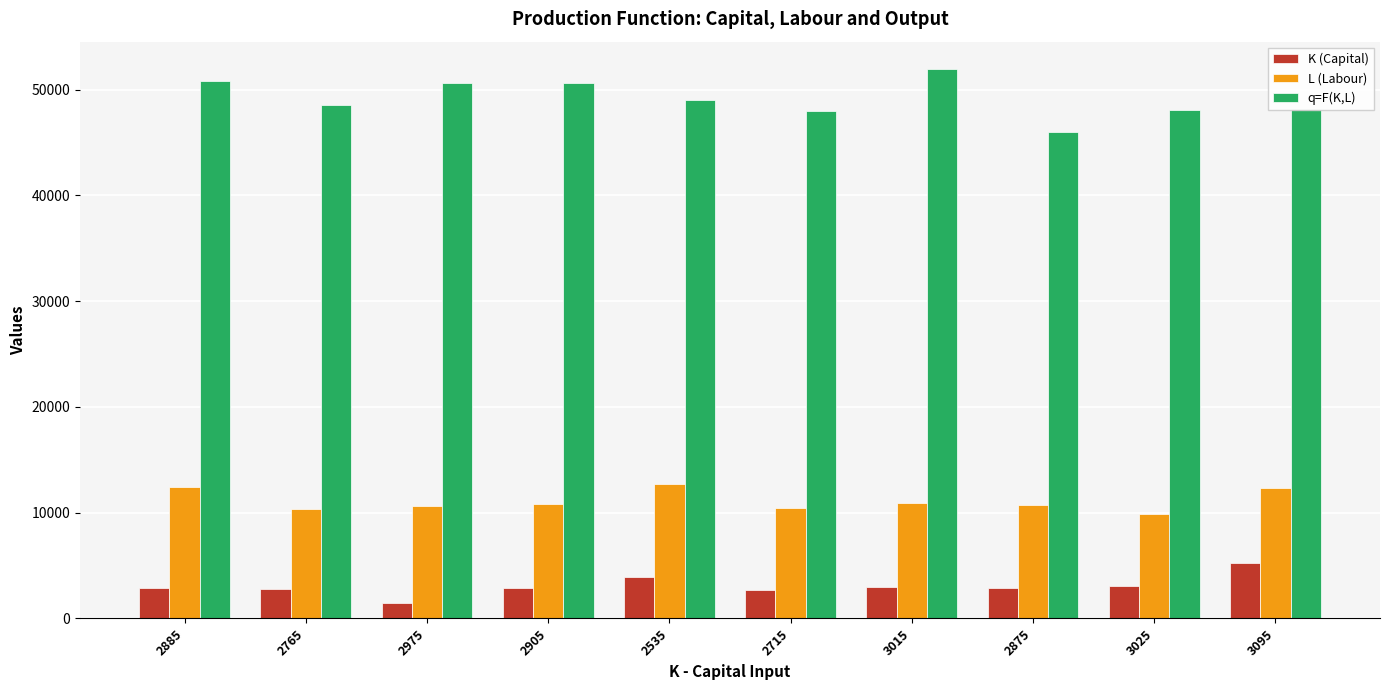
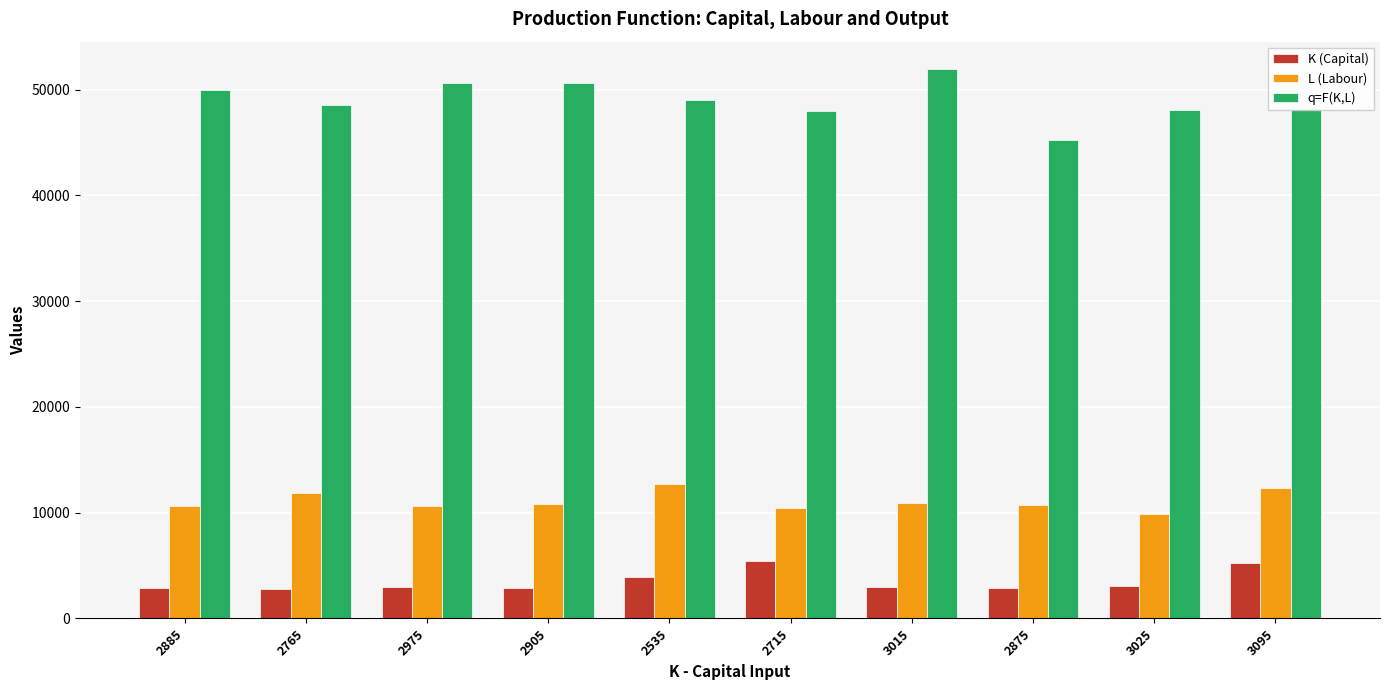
L (Labour), 2885: 12500 -> 10700
q=F(K,L), 2885: 50800 -> 49900
L (Labour), 2765: 10300 -> 11900
K (Capital), 2975: 1500 -> 3000
K (Capital), 2715: 2700 -> 5400
q=F(K,L), 2875: 46000 -> 45200
